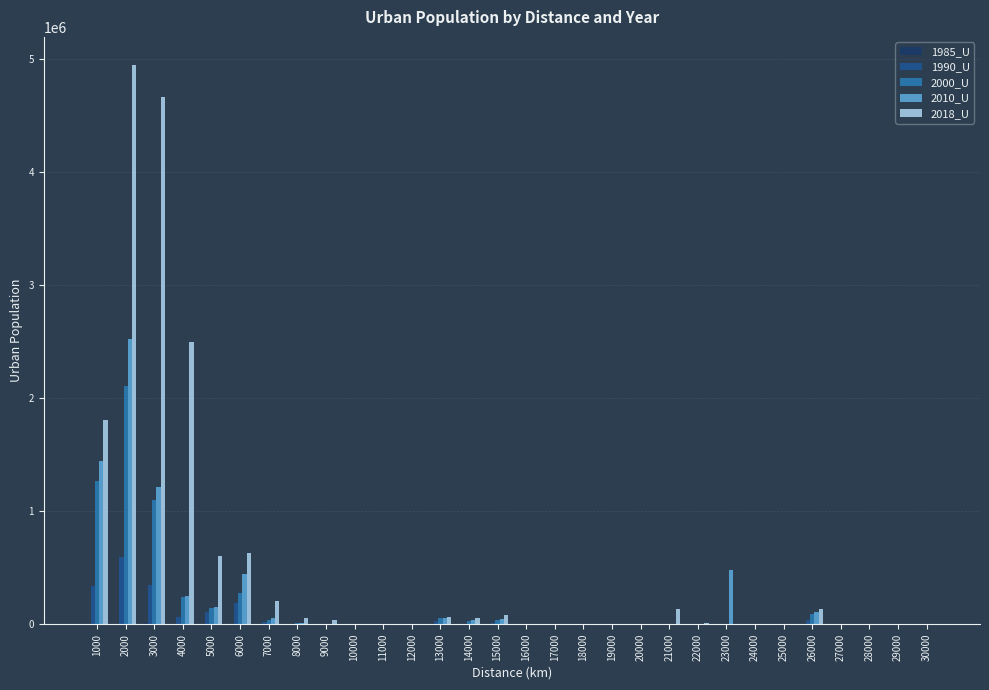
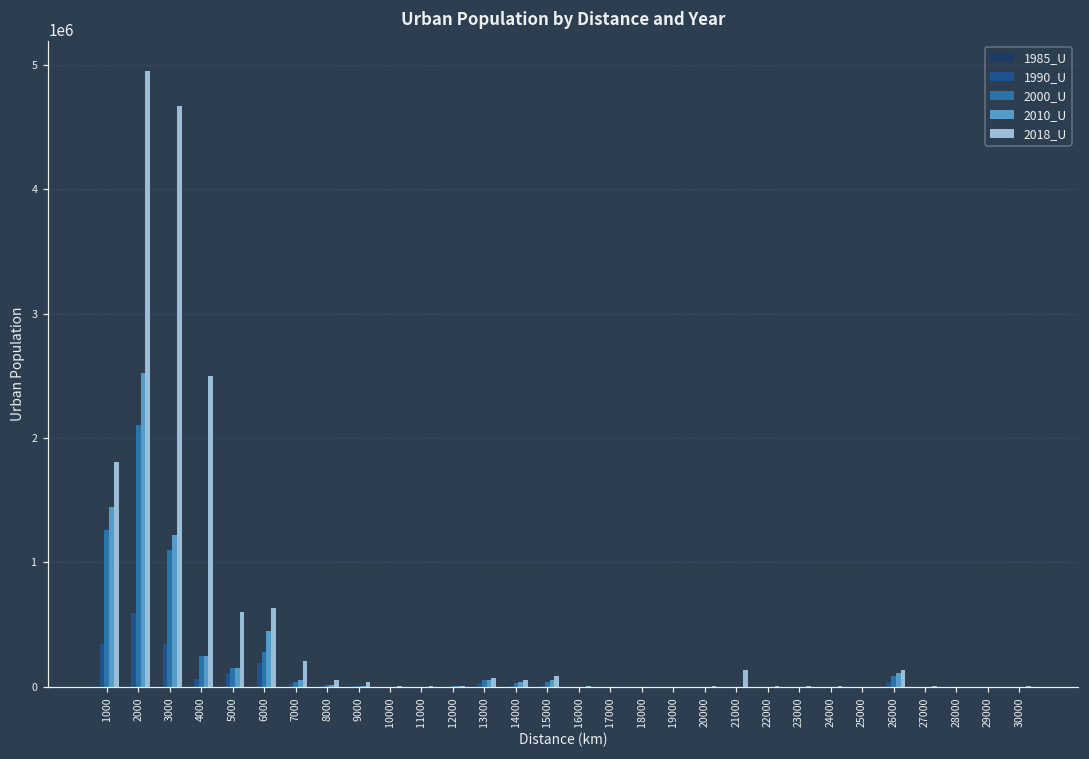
2010_U, 23000: 480000 -> 0
